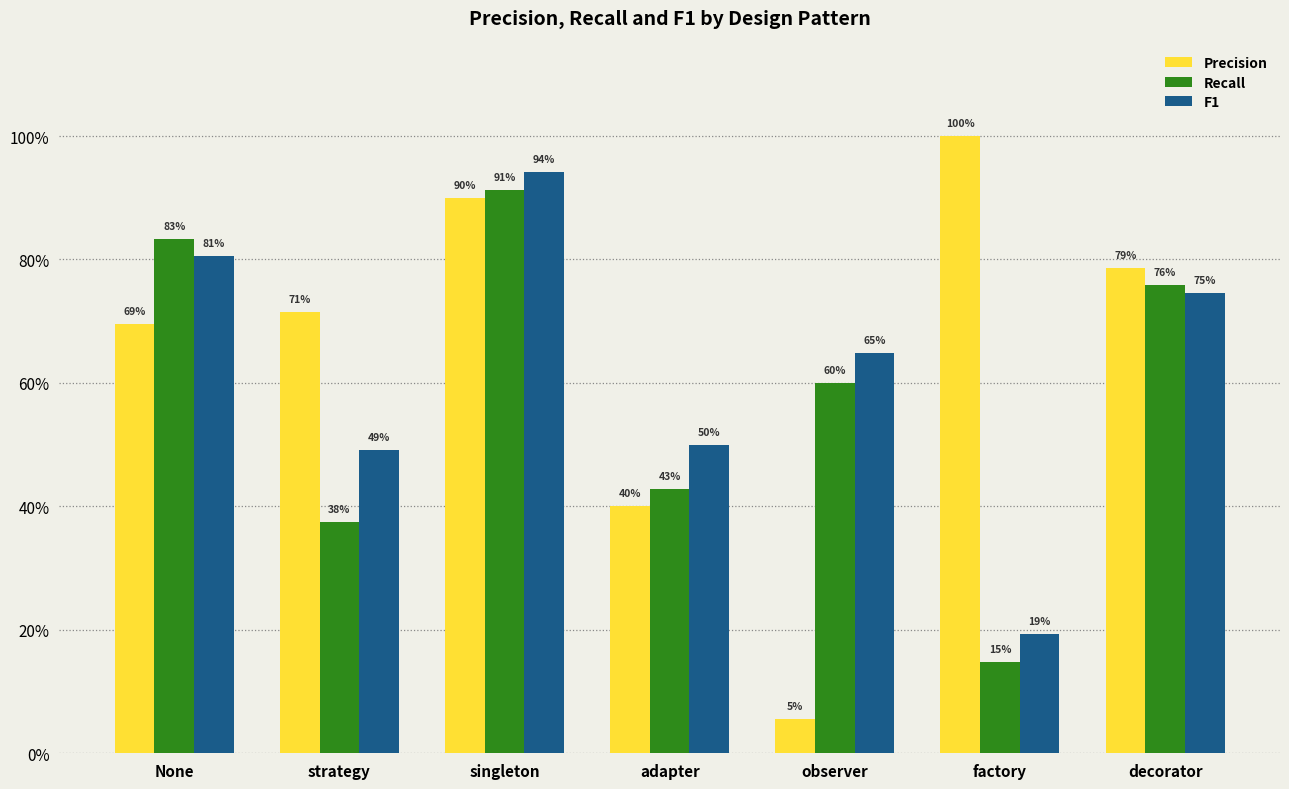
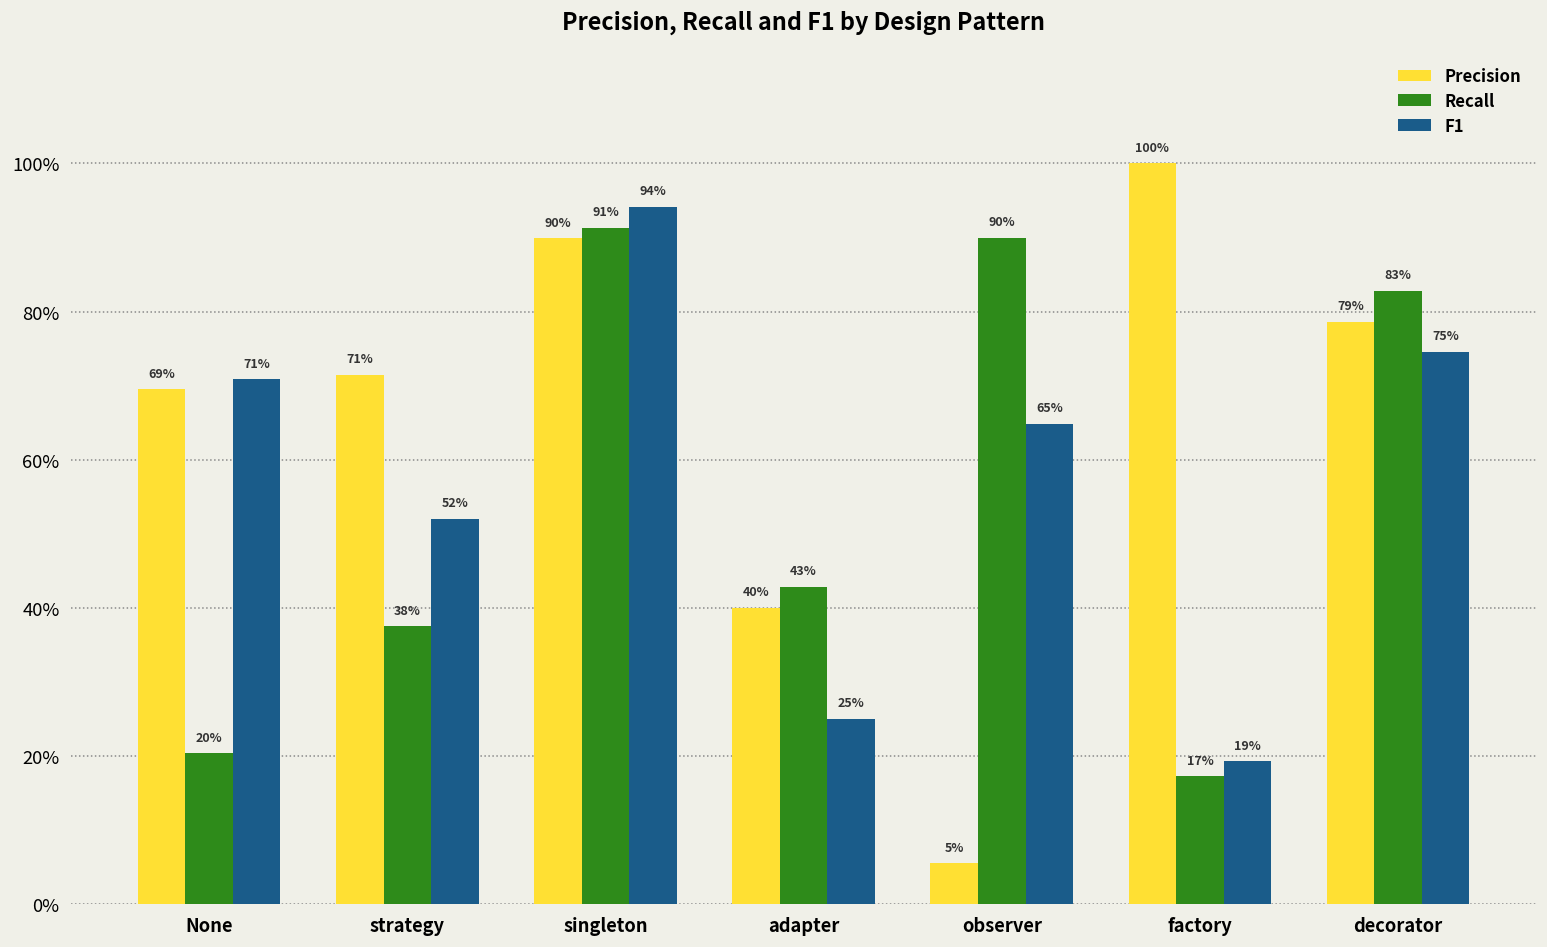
Recall, None: 83% -> 20%
F1, None: 81% -> 71%
F1, strategy: 49% -> 52%
F1, adapter: 50% -> 25%
Recall, observer: 60% -> 90%
Recall, factory: 15% -> 17%
Recall, decorator: 76% -> 83%
